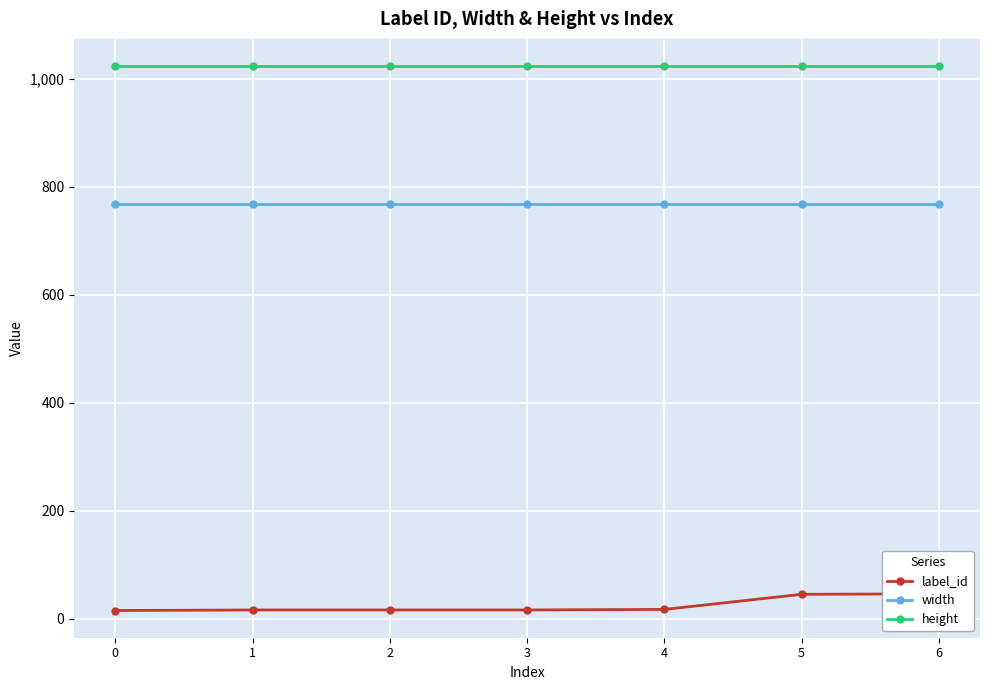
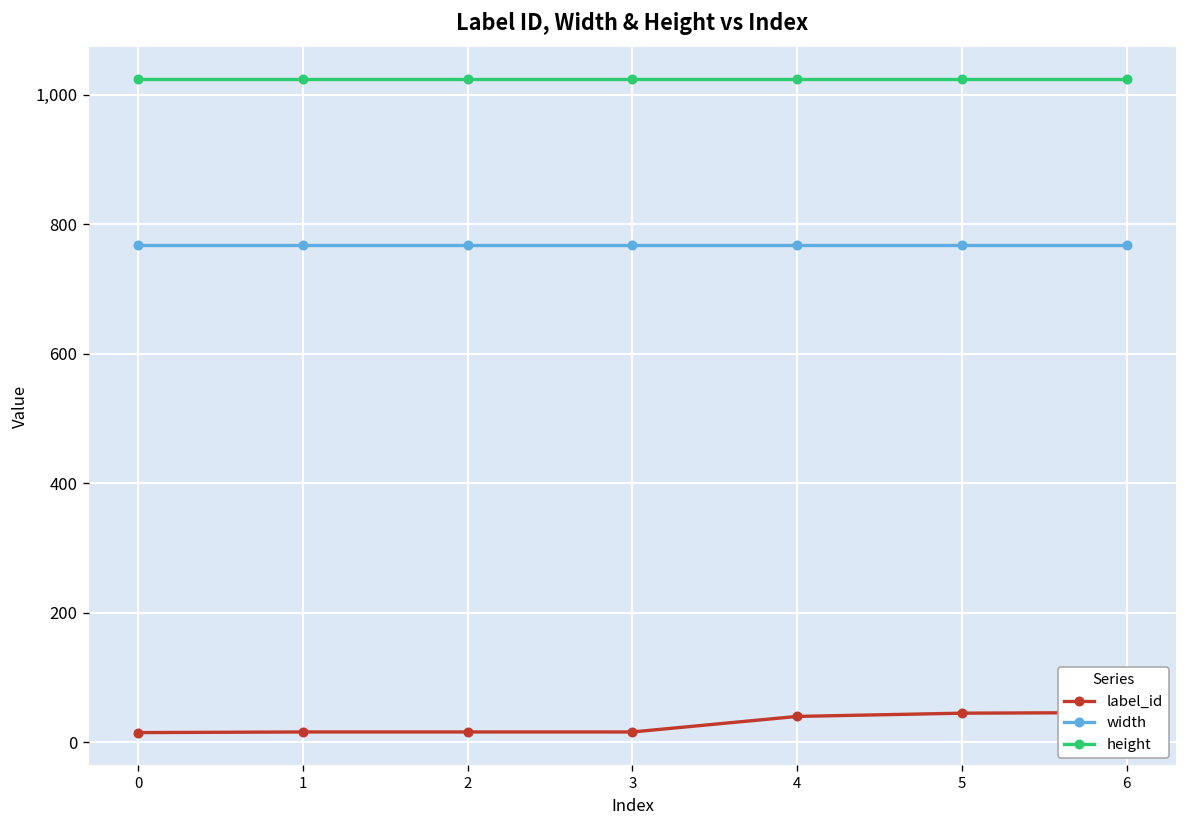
label_id, 4: 20 -> 40
